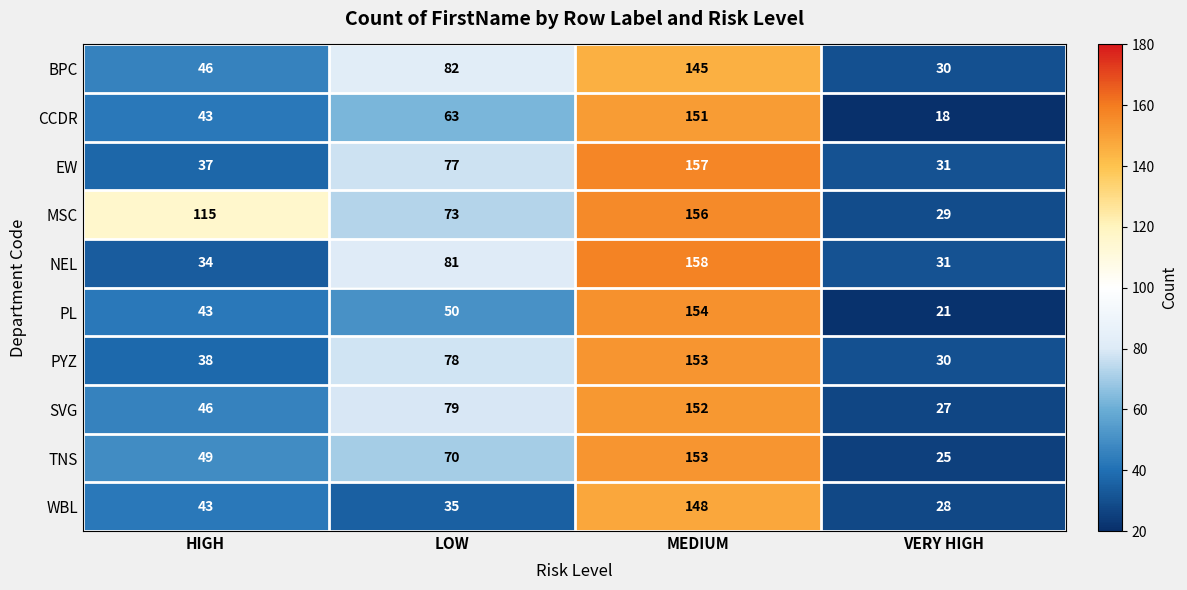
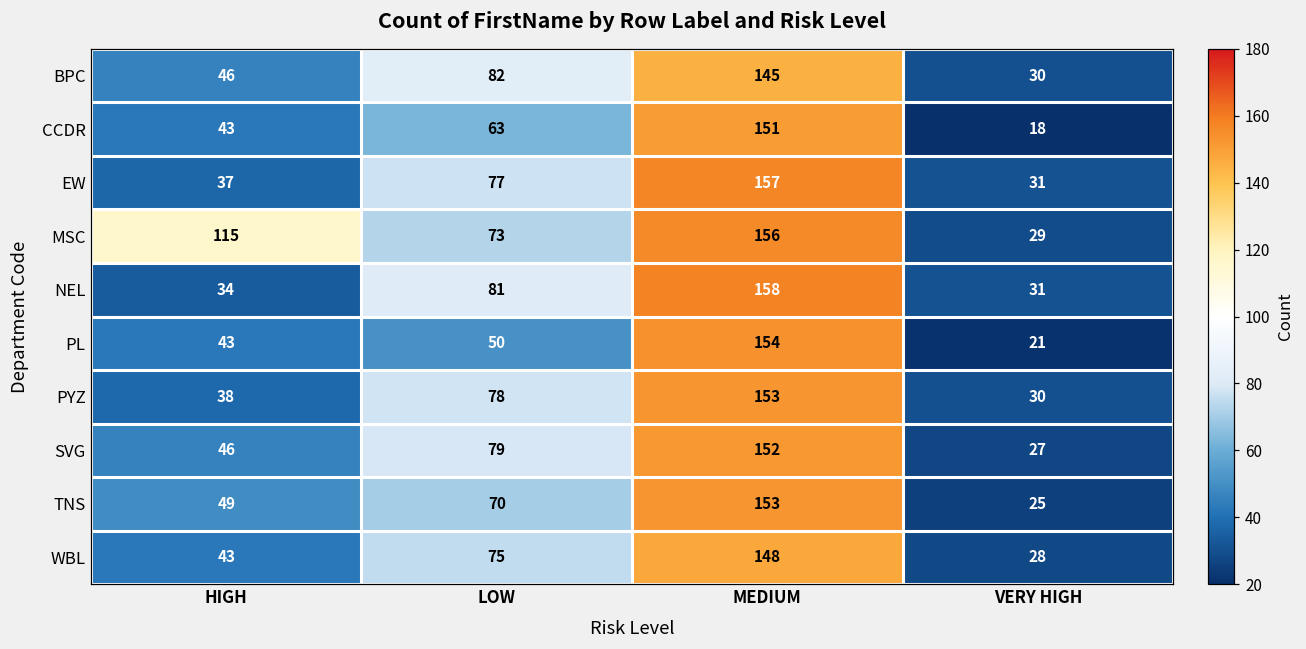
WBL, LOW: 35 -> 75
